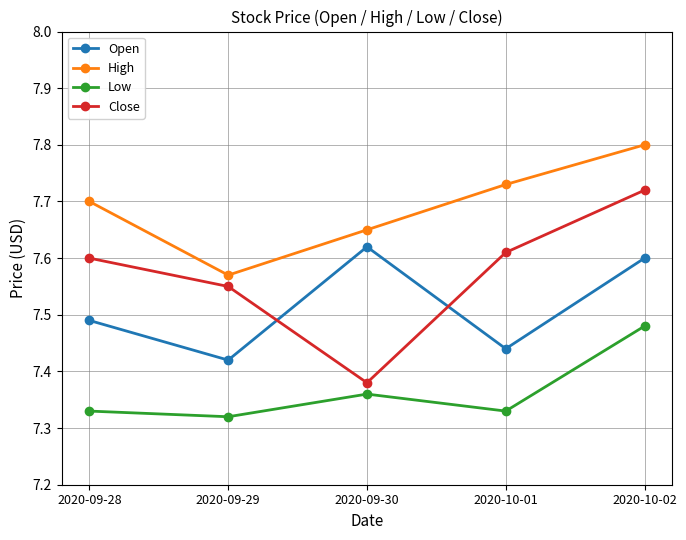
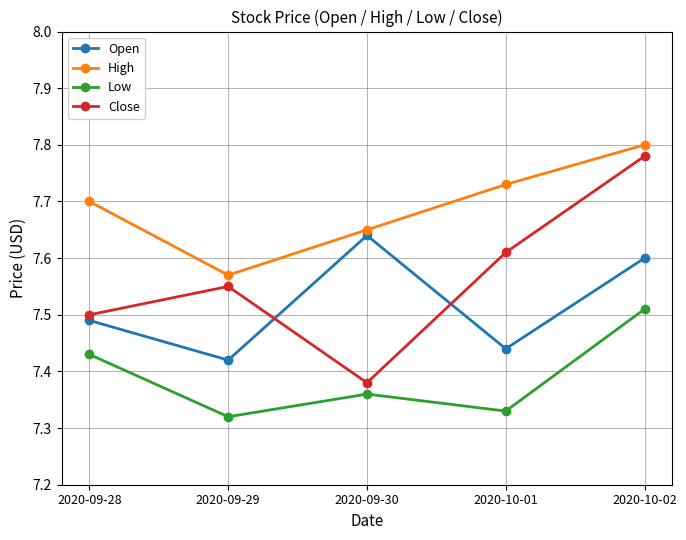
Low, 2020-09-28: 7.33 -> 7.43
Close, 2020-09-28: 7.6 -> 7.5
Open, 2020-09-30: 7.62 -> 7.64
Low, 2020-10-02: 7.48 -> 7.51
Close, 2020-10-02: 7.72 -> 7.78
